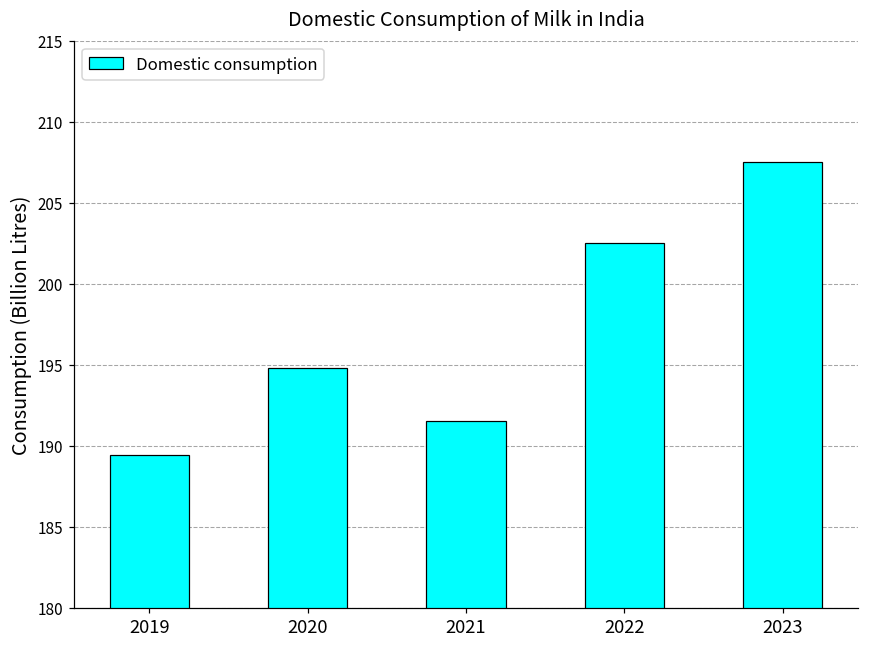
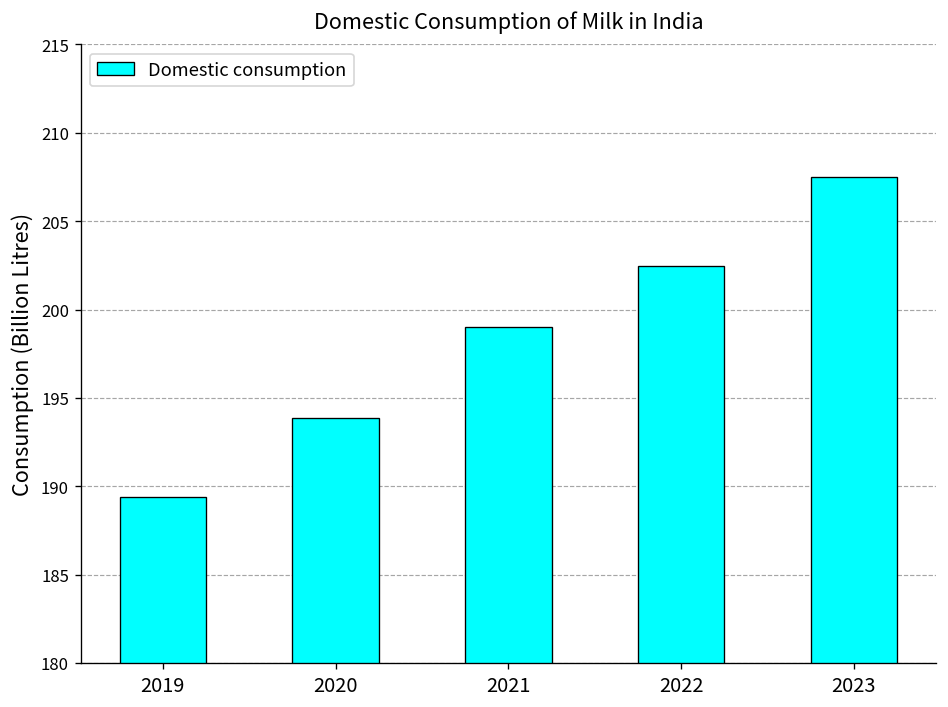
2020: 194.8 -> 193.9
2021: 191.5 -> 199.0
